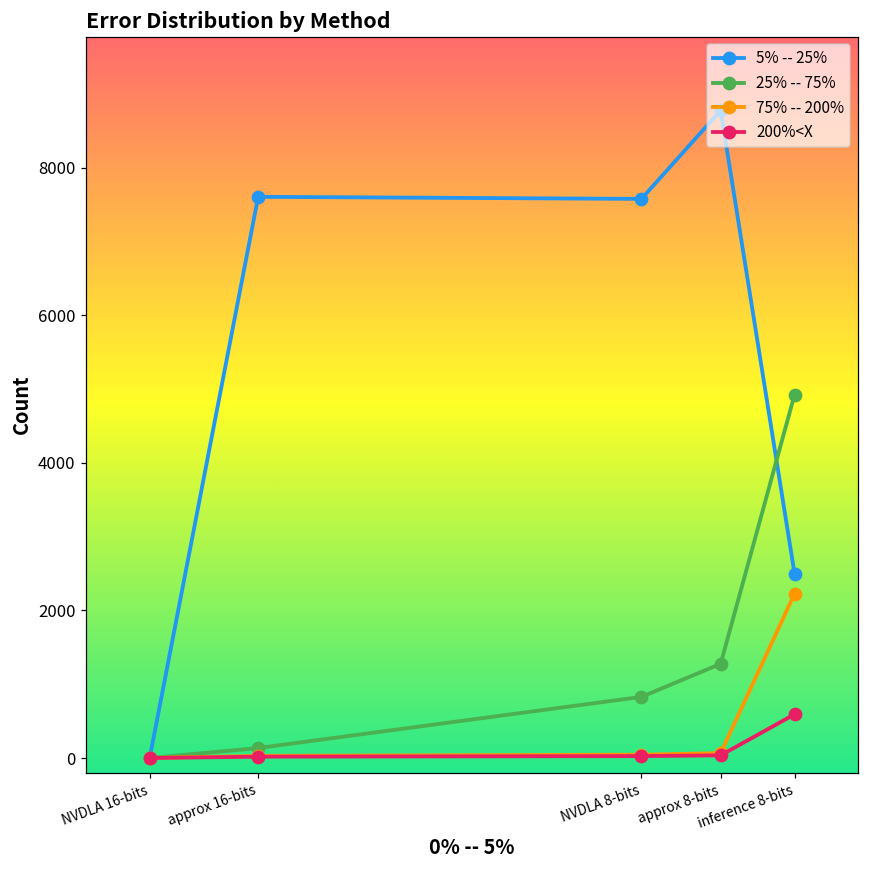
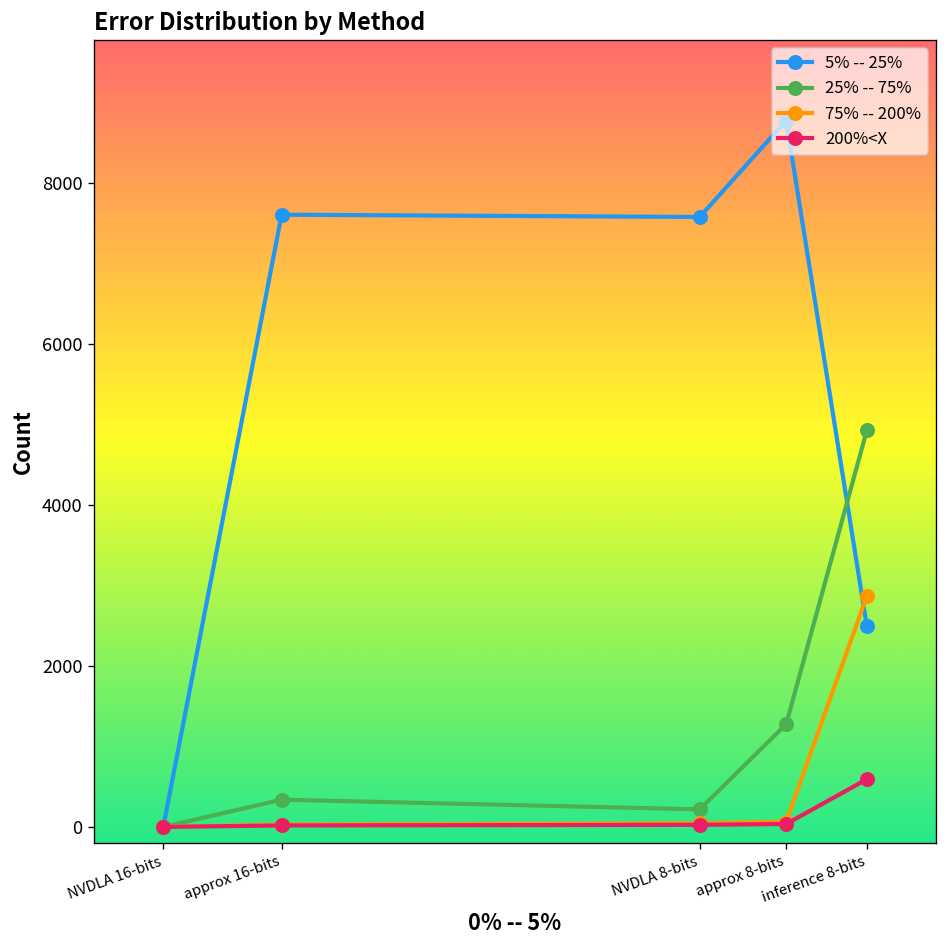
25% -- 75%, approx 16-bits: 100 -> 300
25% -- 75%, NVDLA 8-bits: 800 -> 200
75% -- 200%, inference 8-bits: 2200 -> 2900
